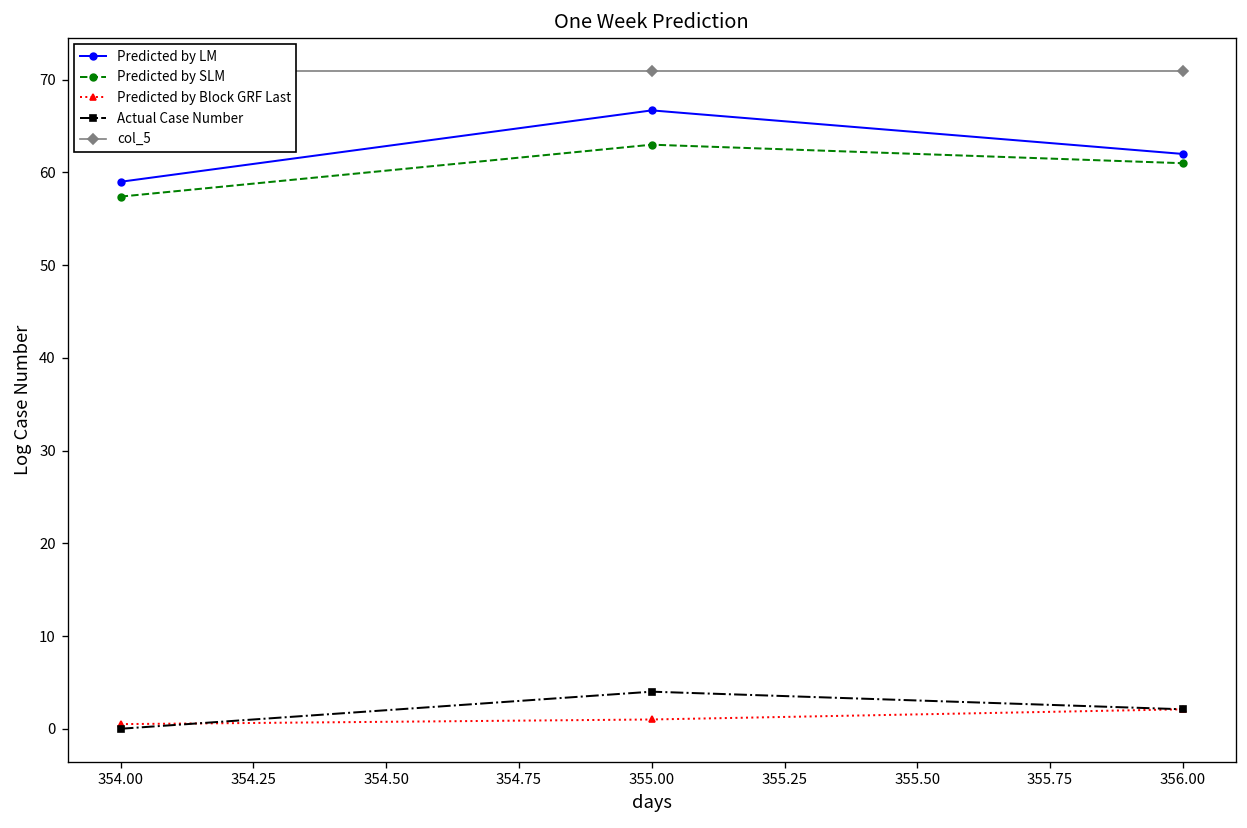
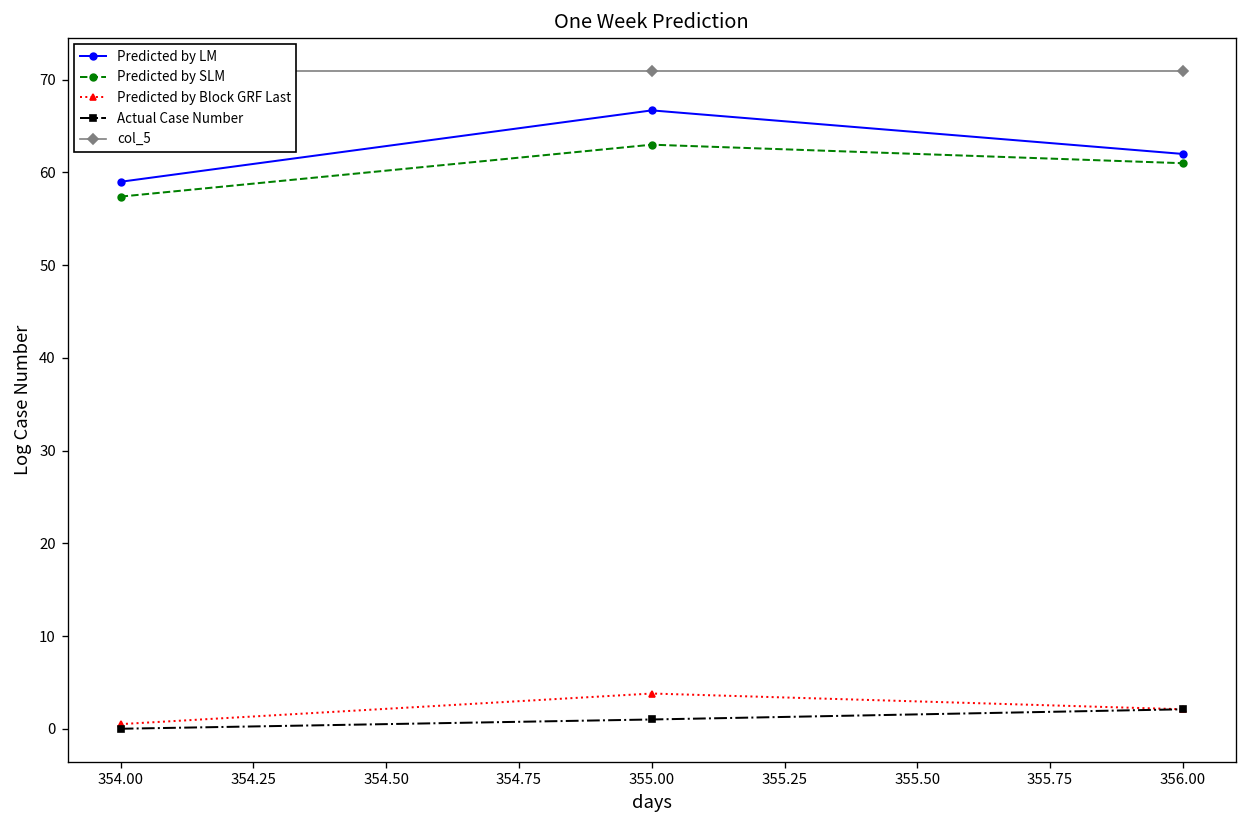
Predicted by Block GRF Last, 355.00: 1 -> 4
Actual Case Number, 355.00: 4 -> 1
